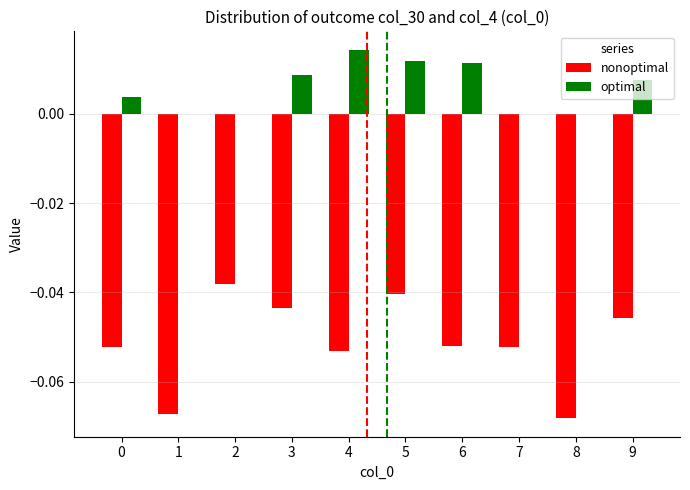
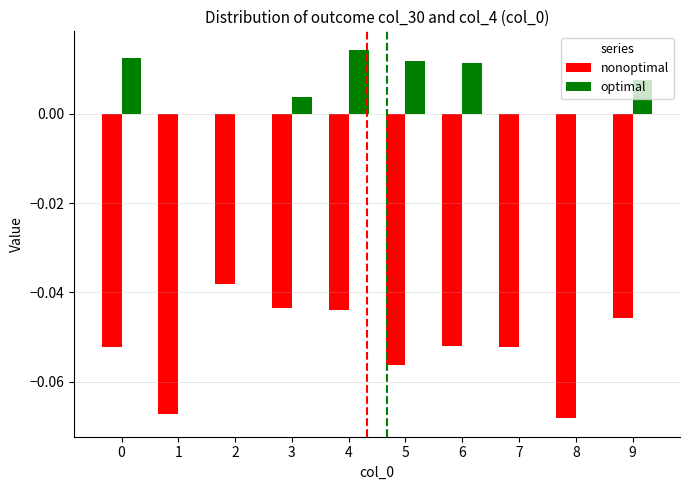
optimal, 0: 0.004 -> 0.012
optimal, 3: 0.009 -> 0.004
nonoptimal, 4: -0.053 -> -0.044
nonoptimal, 5: -0.040 -> -0.056
